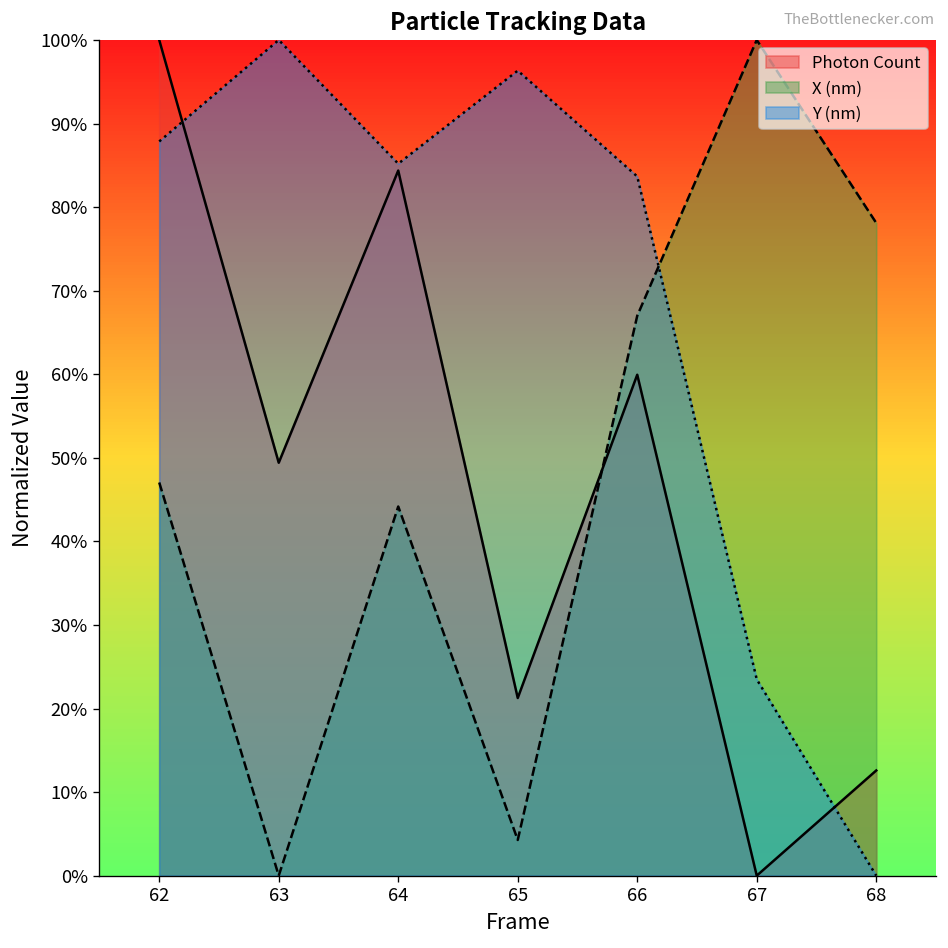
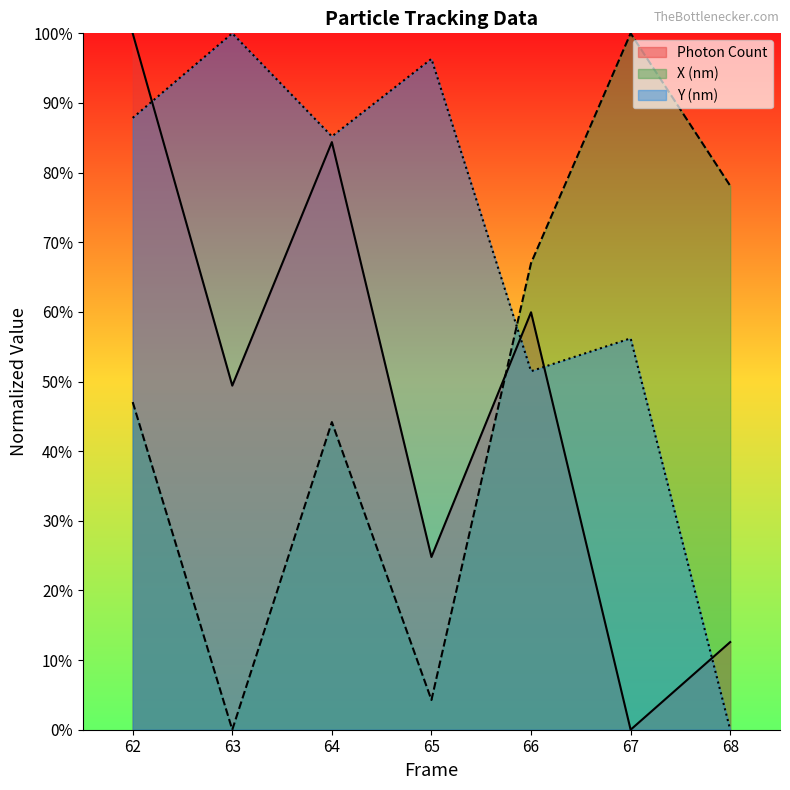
Photon Count, 65: 21% -> 25%
Y (nm), 66: 84% -> 51%
Y (nm), 67: 23% -> 56%
